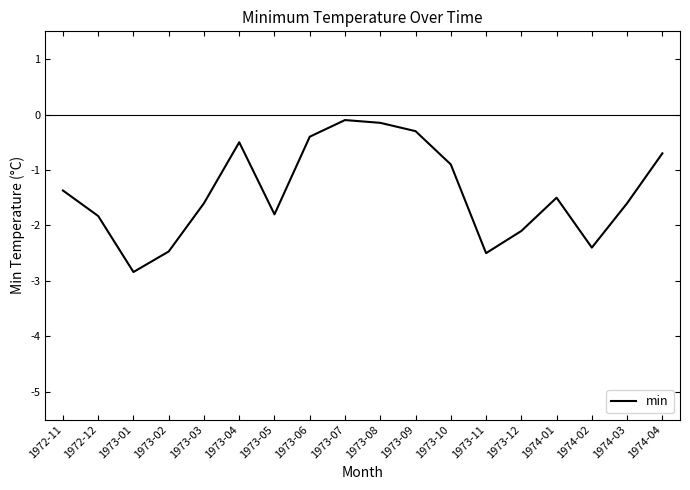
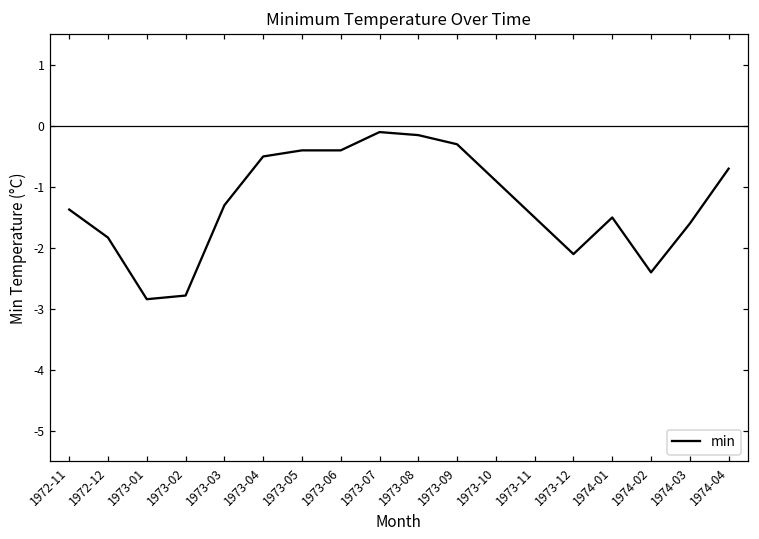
1973-02: -2.5 -> -2.8
1973-03: -1.6 -> -1.3
1973-05: -1.8 -> -0.4
1973-11: -2.5 -> -1.5
